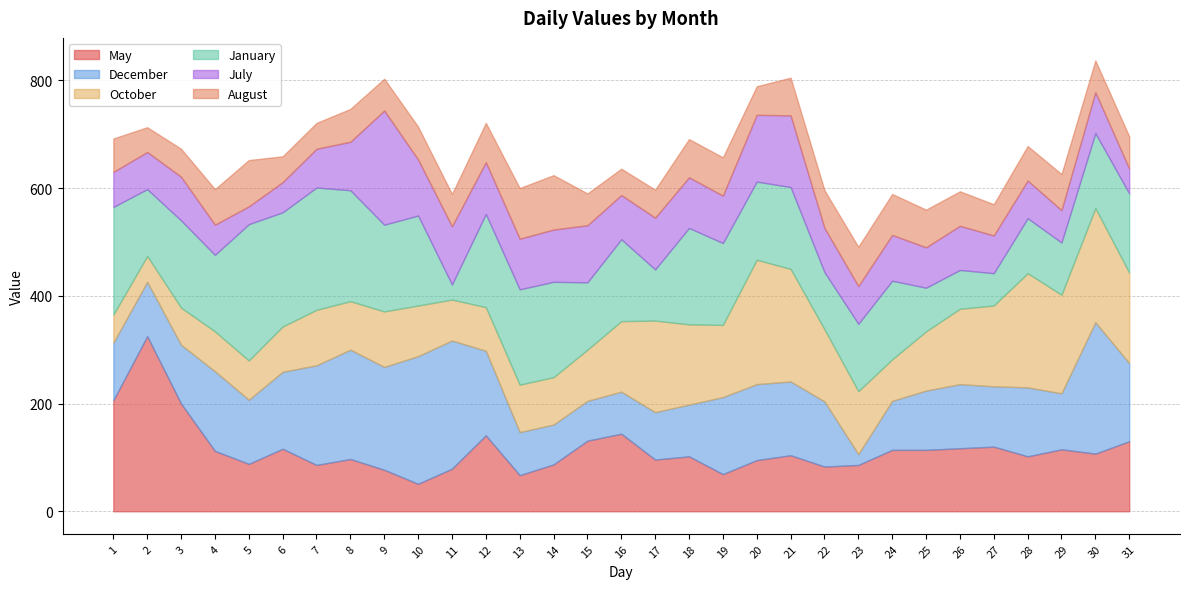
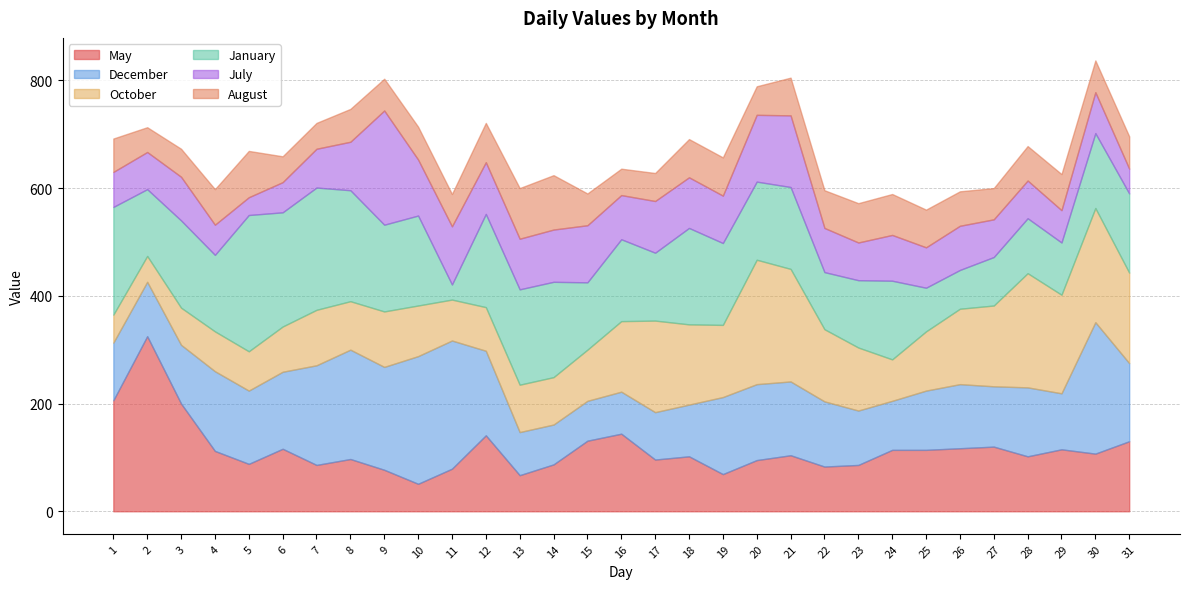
December, 5: 120 -> 140
January, 17: 100 -> 130
December, 23: 20 -> 100
January, 27: 60 -> 90
